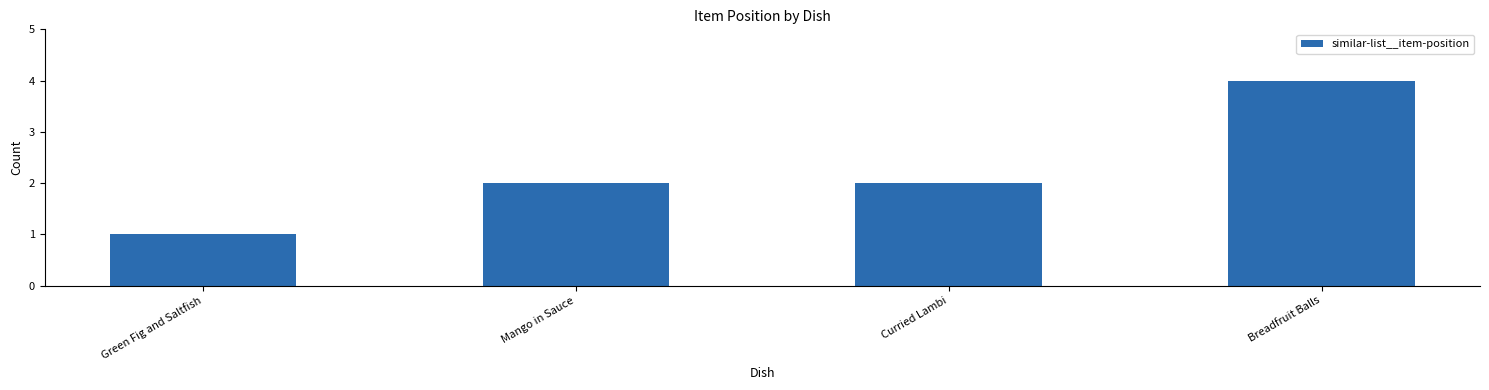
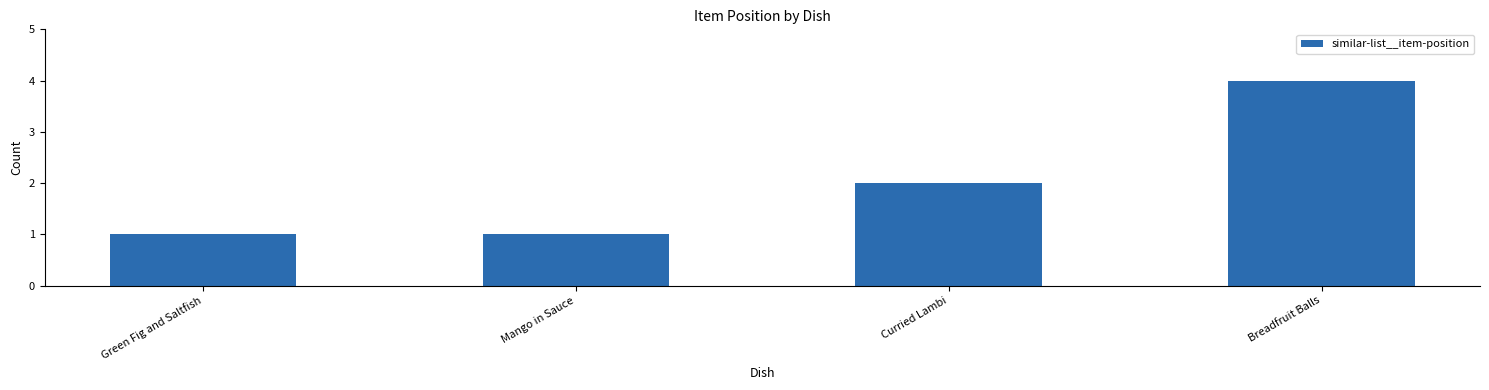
Mango in Sauce: 2 -> 1
